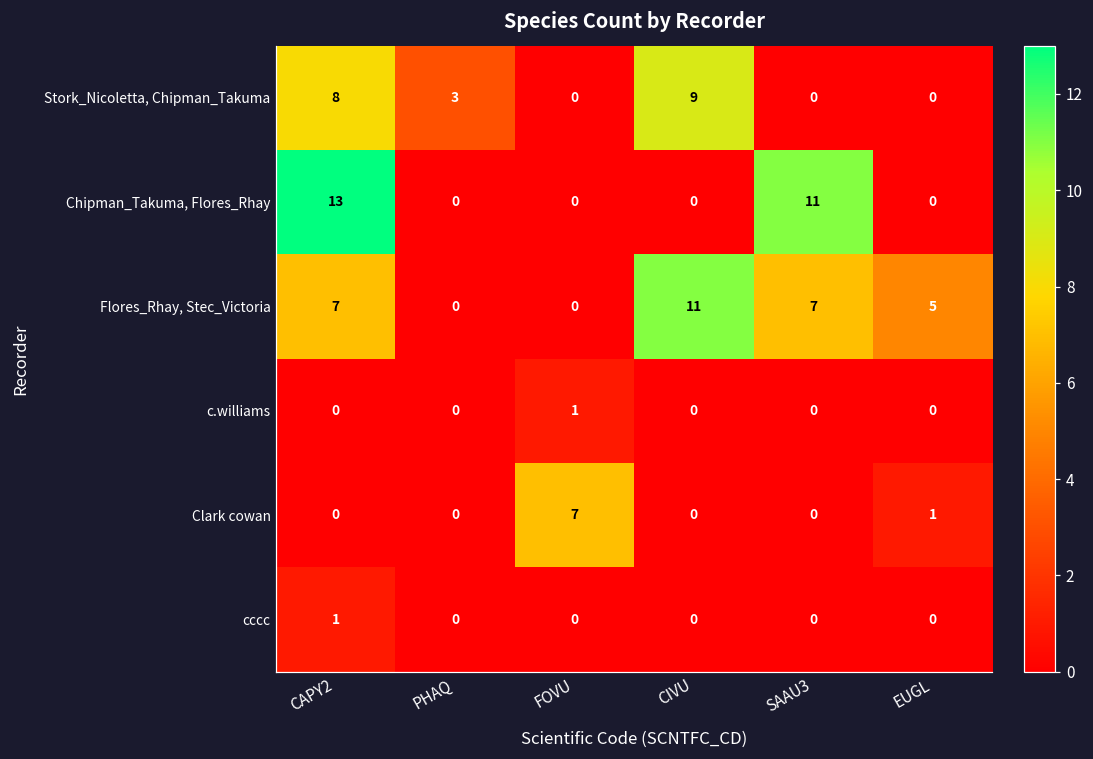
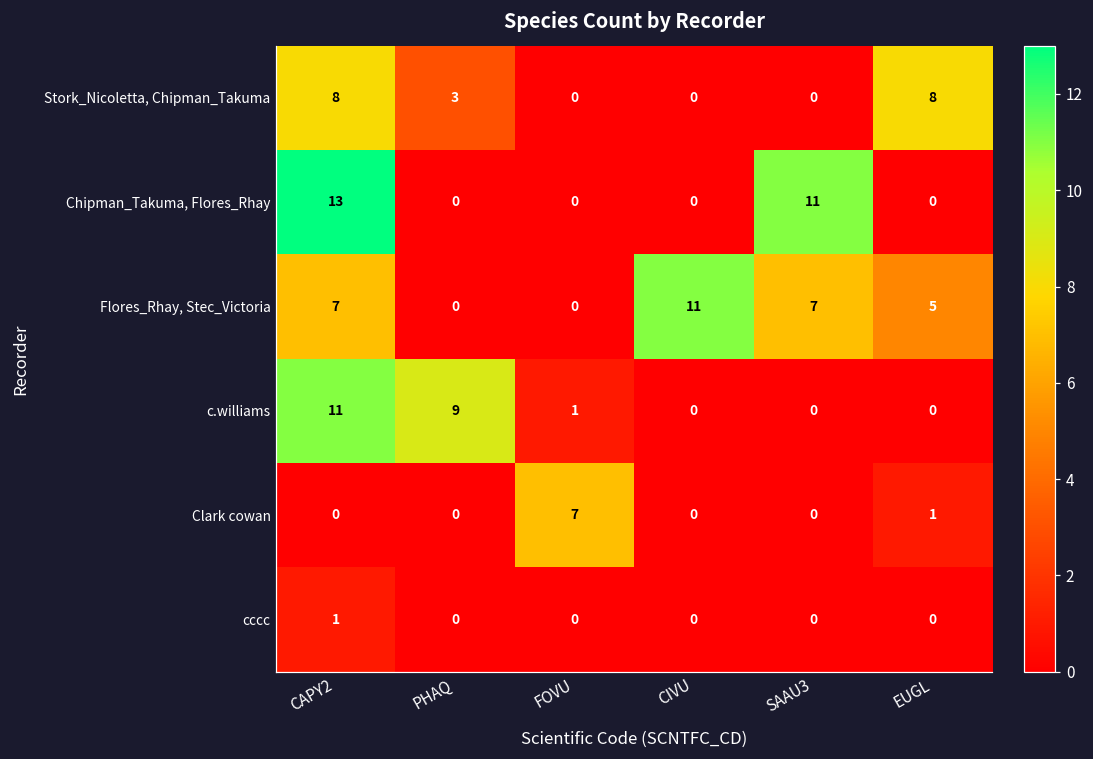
Stork_Nicoletta, Chipman_Takuma, CIVU: 9 -> 0
Stork_Nicoletta, Chipman_Takuma, EUGL: 0 -> 8
c.williams, CAPY2: 0 -> 11
c.williams, PHAQ: 0 -> 9
